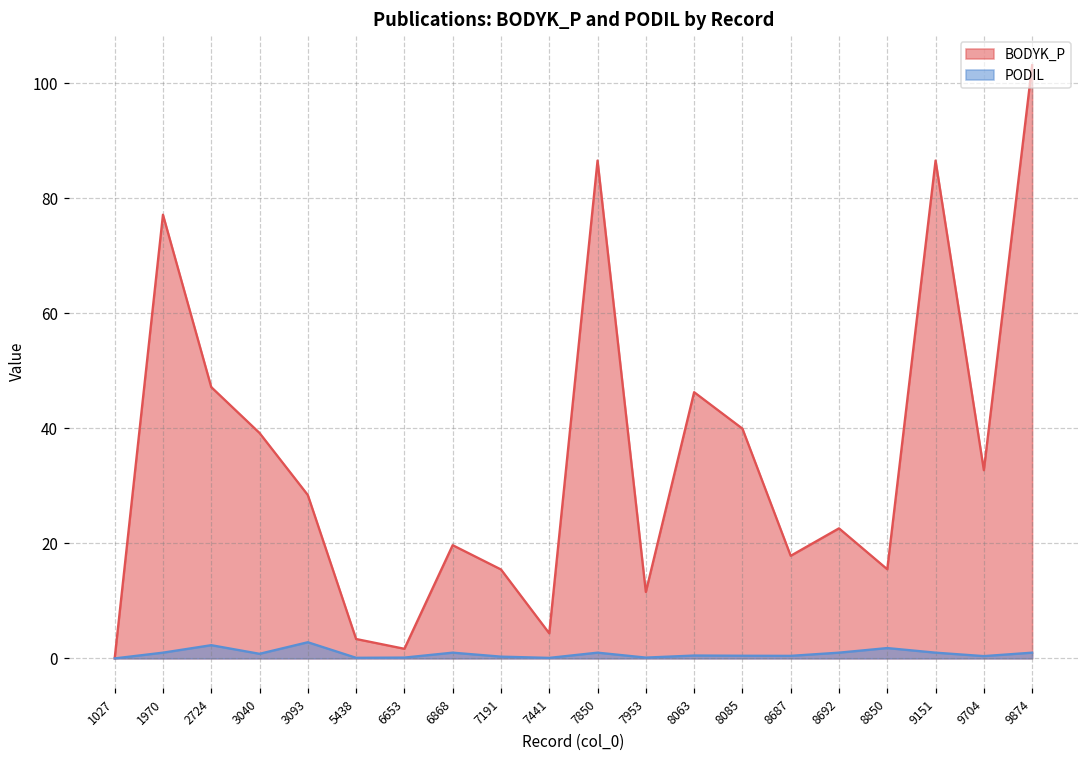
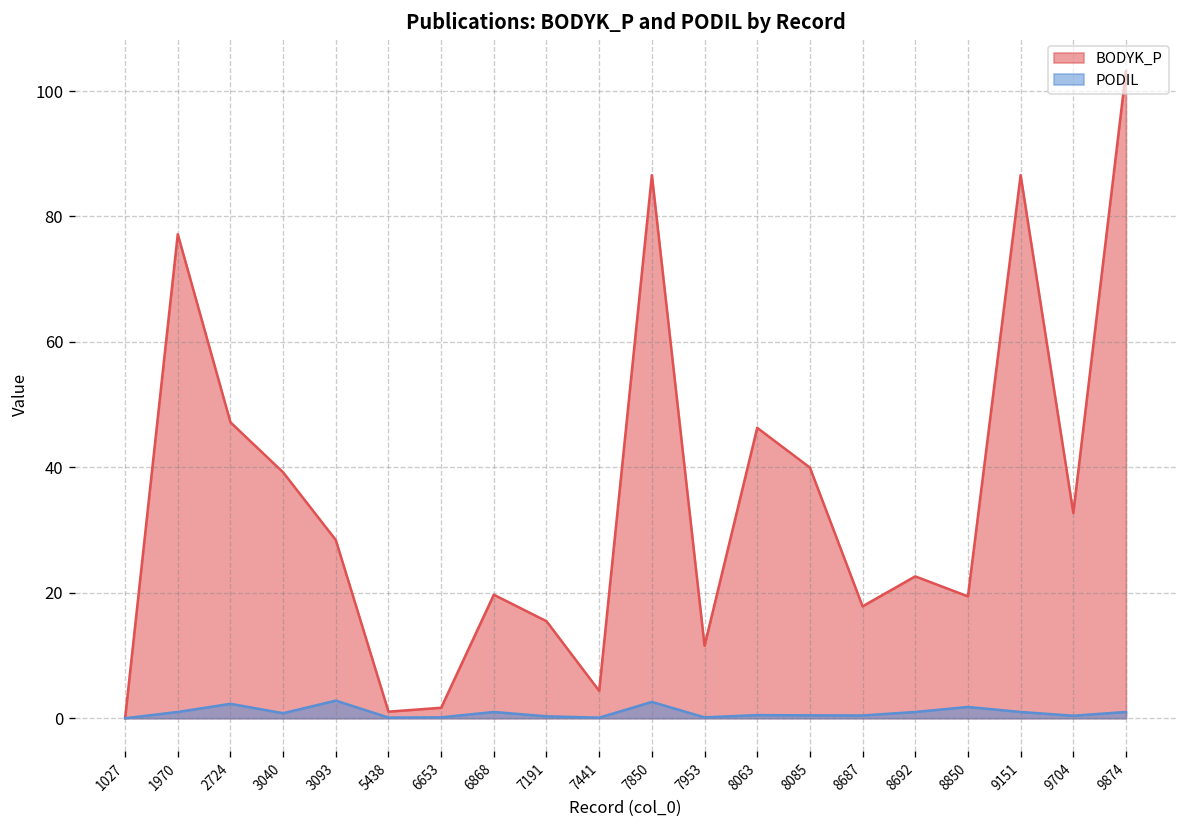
BODYK_P, 5438: 3 -> 1
PODIL, 7850: 1 -> 3
BODYK_P, 8850: 16 -> 19
